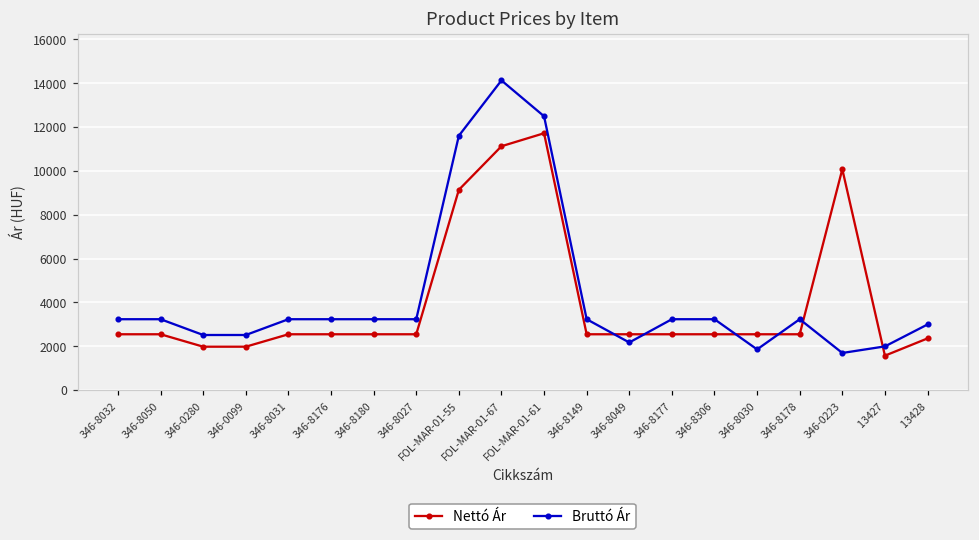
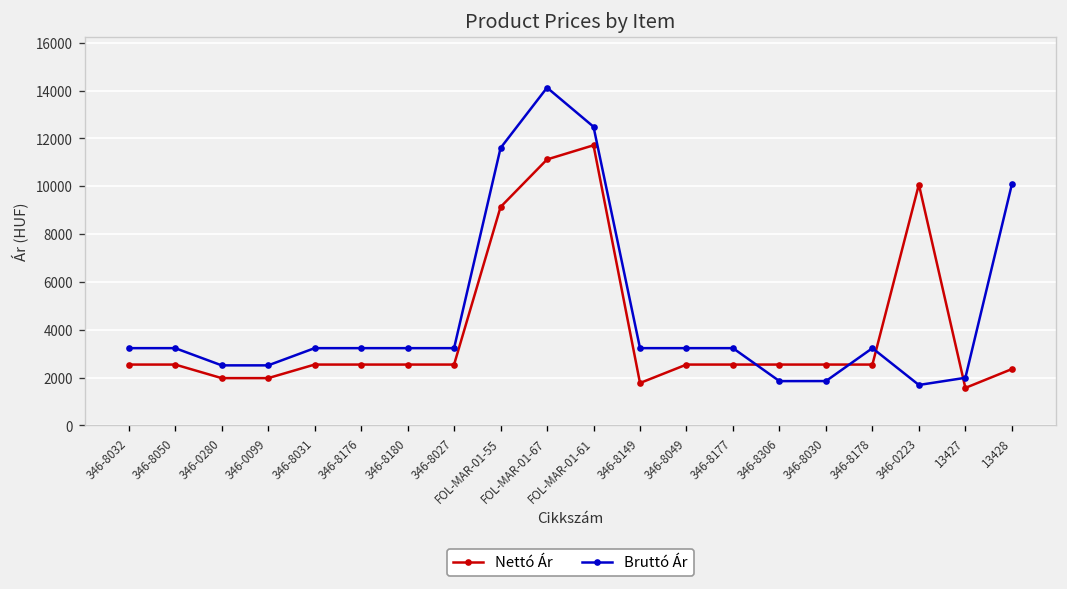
Nettó Ár, 346-8149: 2500 -> 1800
Bruttó Ár, 346-8049: 2200 -> 3200
Bruttó Ár, 346-8306: 3200 -> 1900
Bruttó Ár, 13428: 3000 -> 10100
